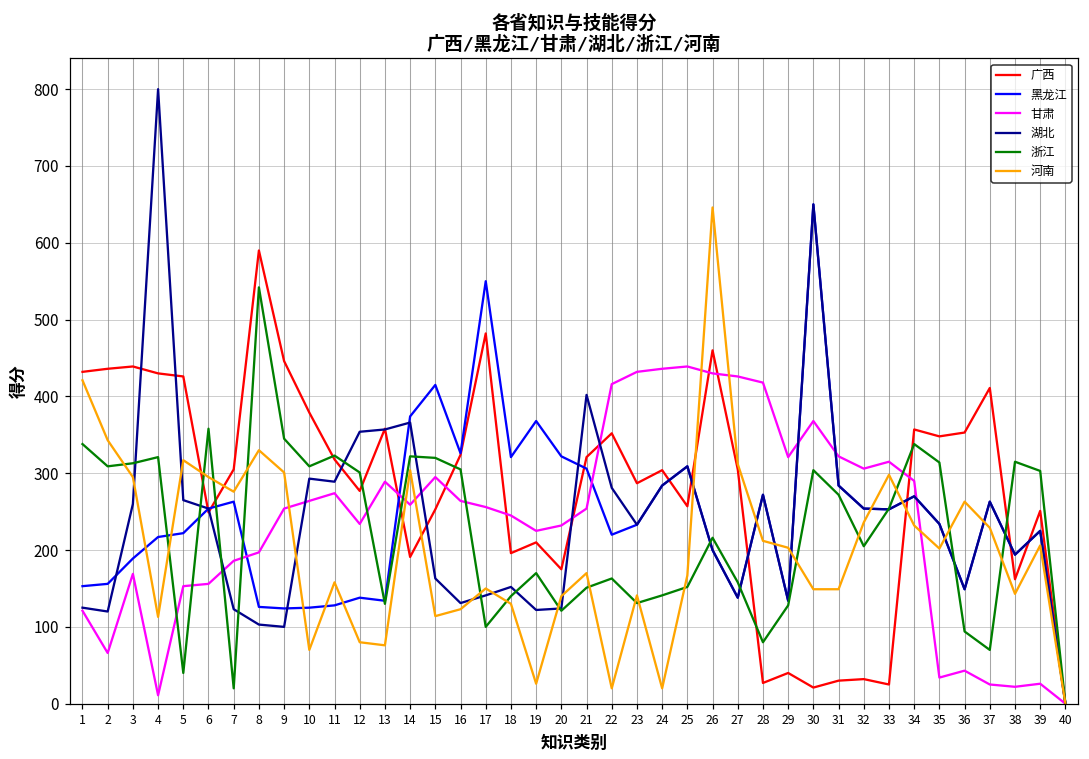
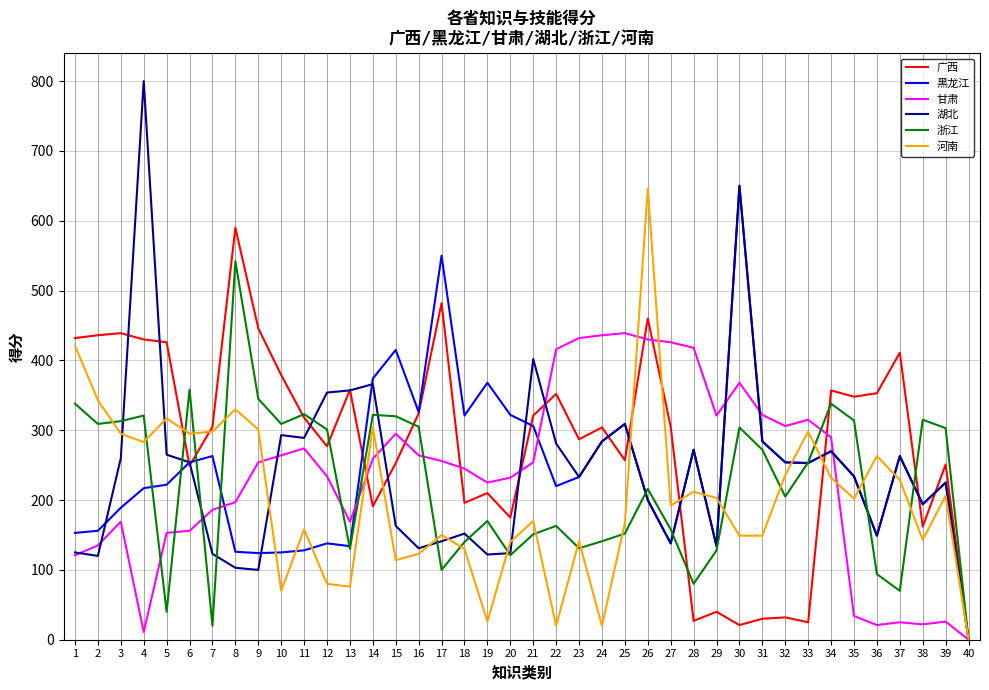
甘肃, 2: 70 -> 140
河南, 4: 110 -> 280
河南, 7: 280 -> 300
甘肃, 13: 290 -> 170
河南, 27: 310 -> 190
甘肃, 36: 40 -> 20
